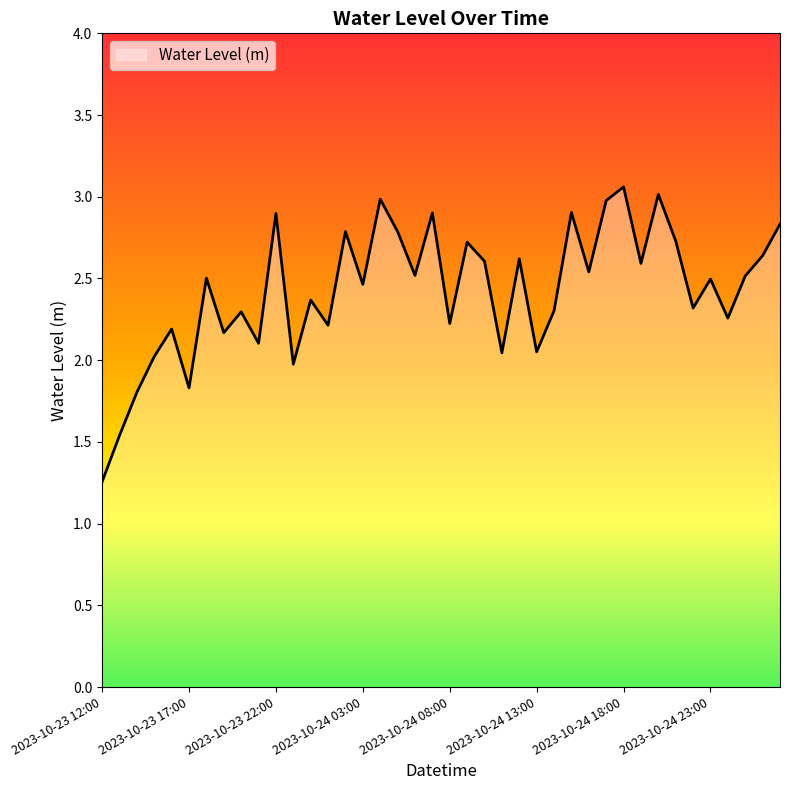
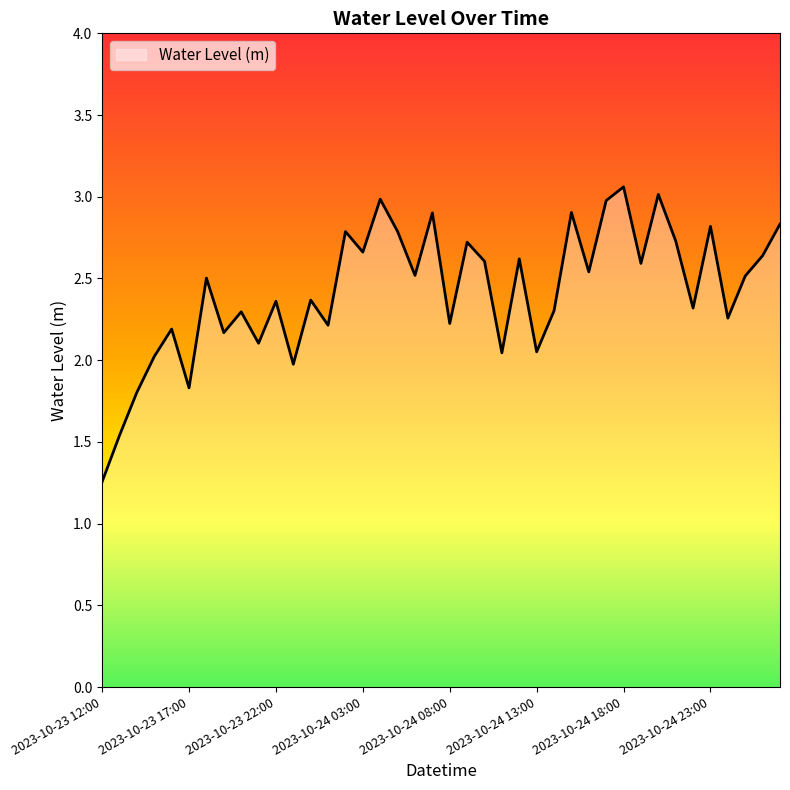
2023-10-23 22:00: 2.90 -> 2.36
2023-10-24 03:00: 2.46 -> 2.66
2023-10-24 23:00: 2.50 -> 2.82
